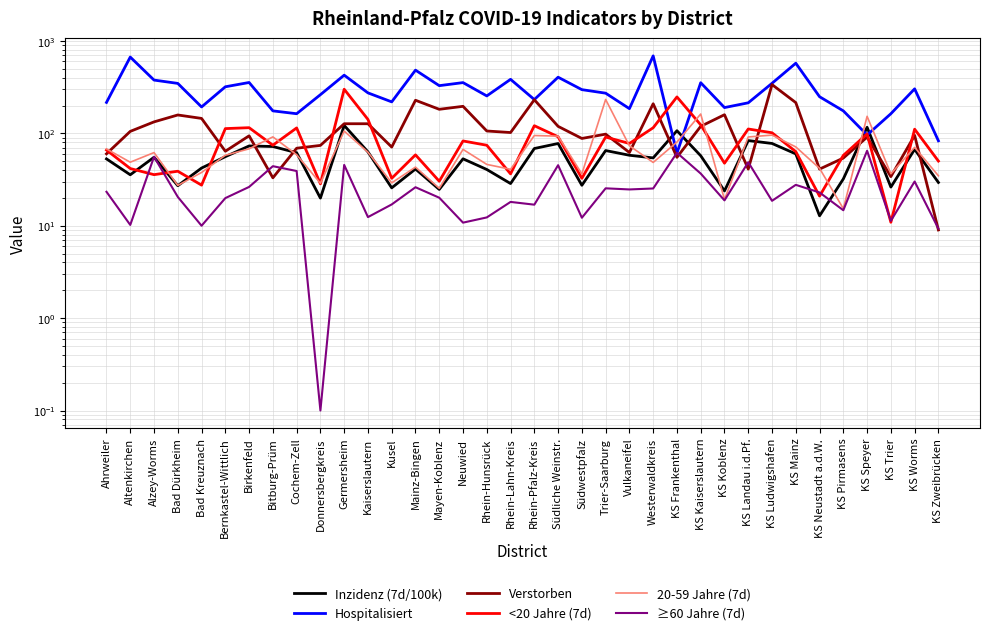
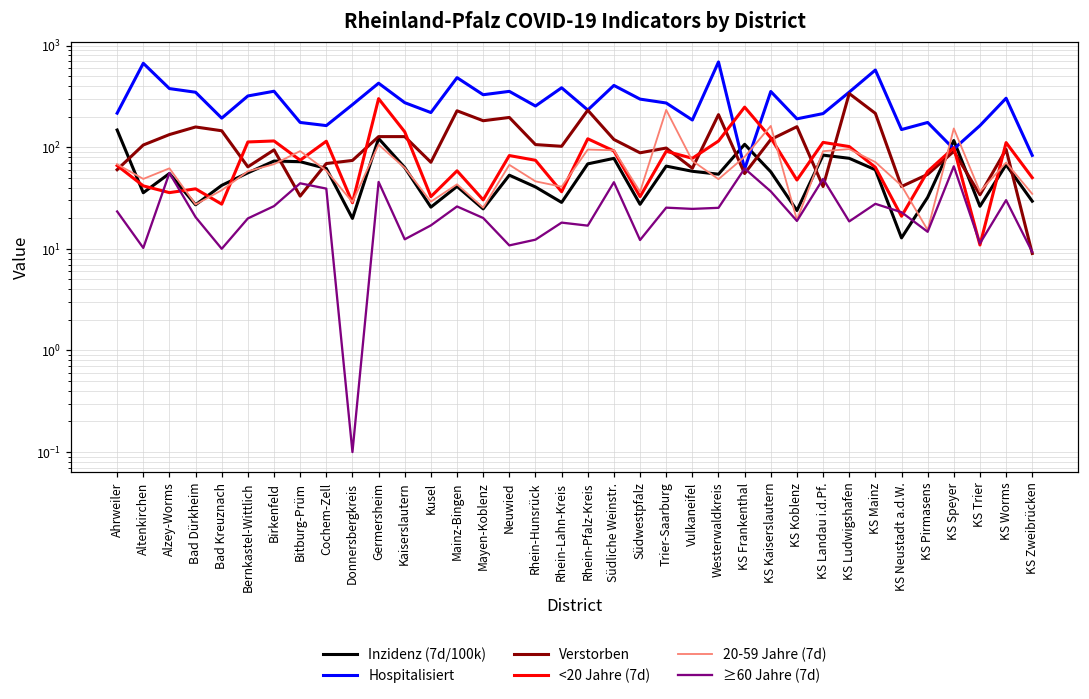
Inzidenz (7d/100k), Ahrweiler: 50 -> 150
Hospitalisiert, KS Neustadt a.d.W.: 250 -> 150
